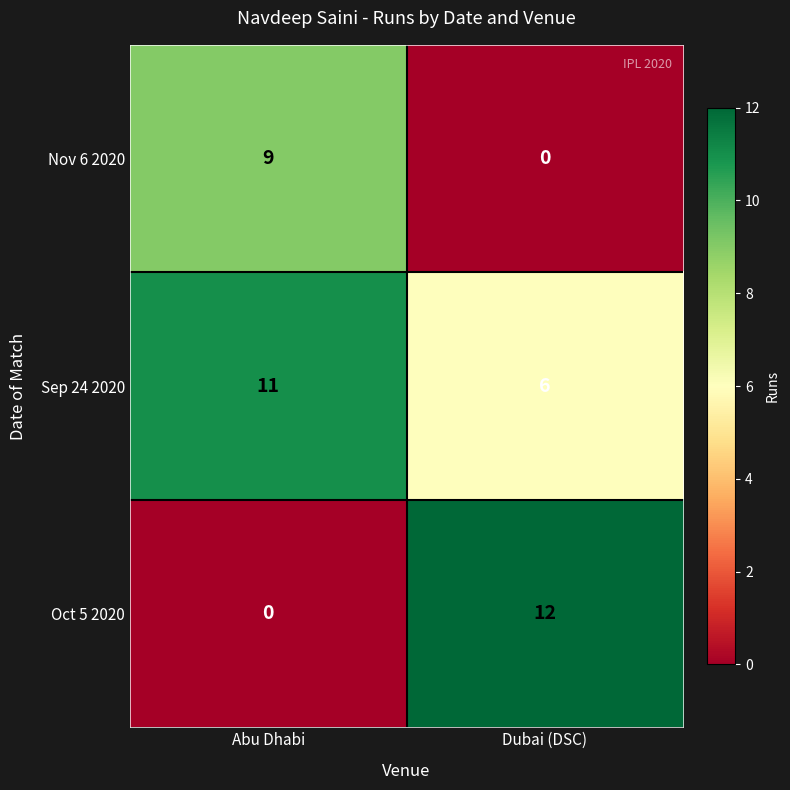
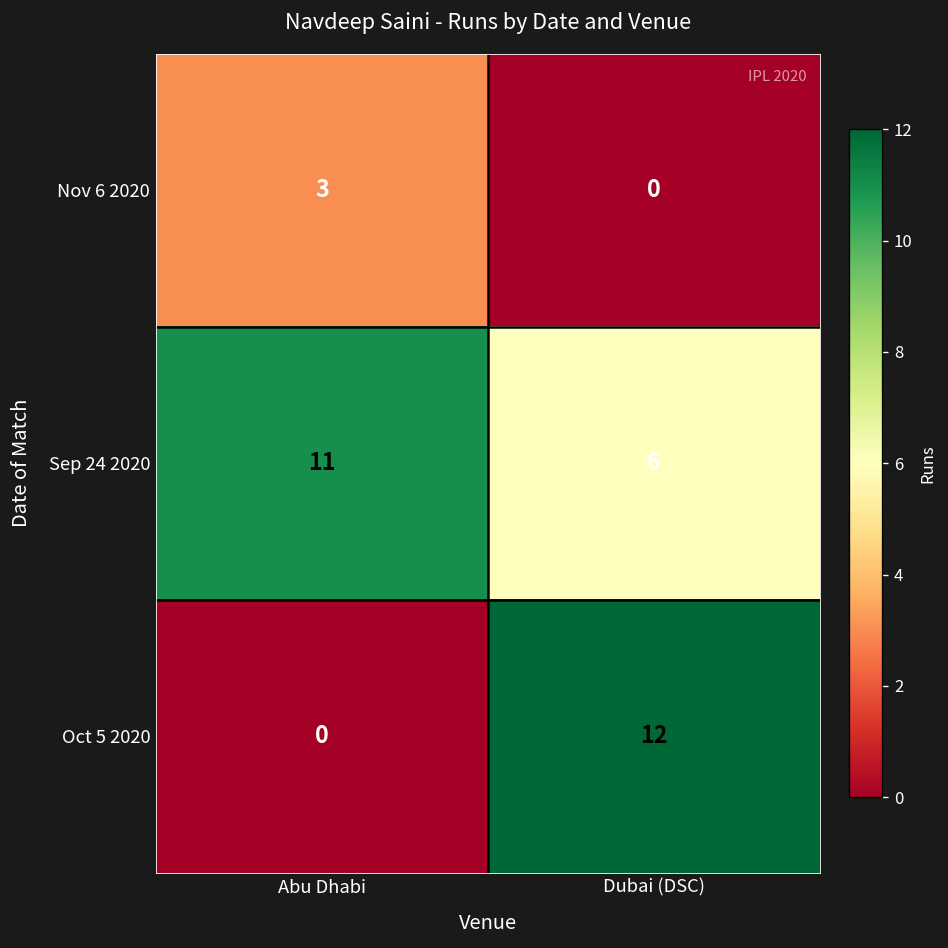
Nov 6 2020, Abu Dhabi: 9 -> 3
